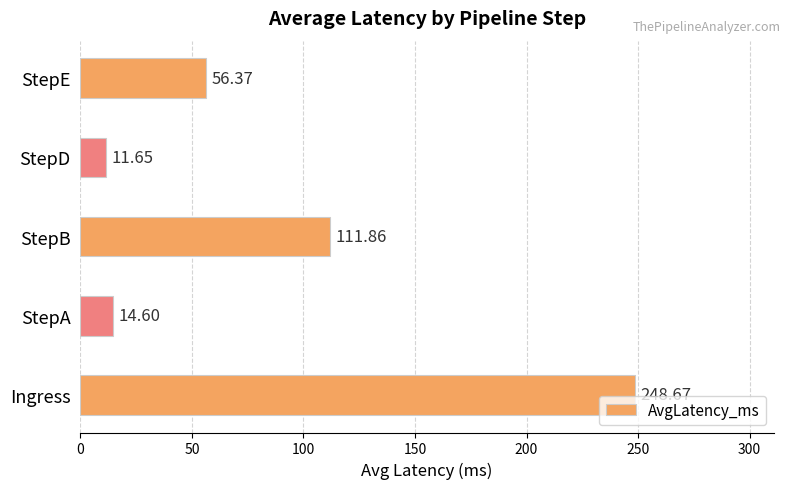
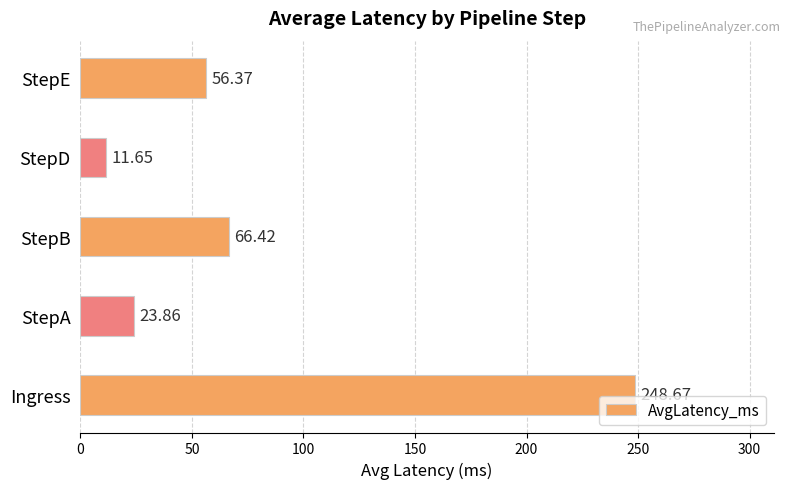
StepB: 111.86 -> 66.42
StepA: 14.60 -> 23.86
